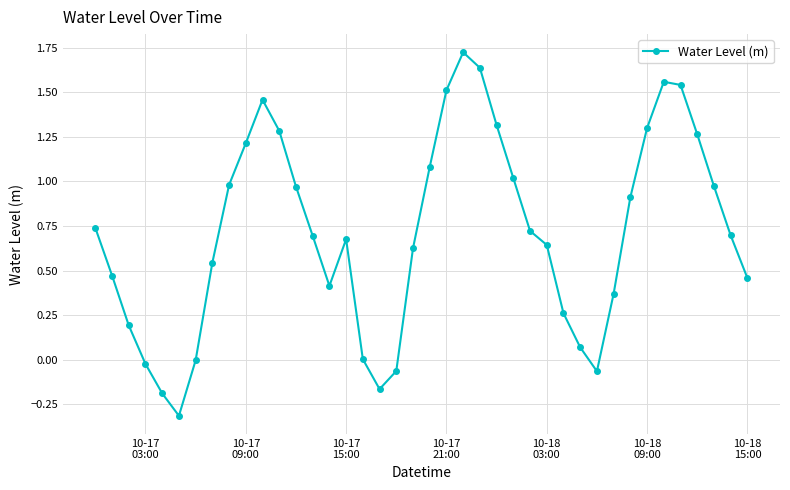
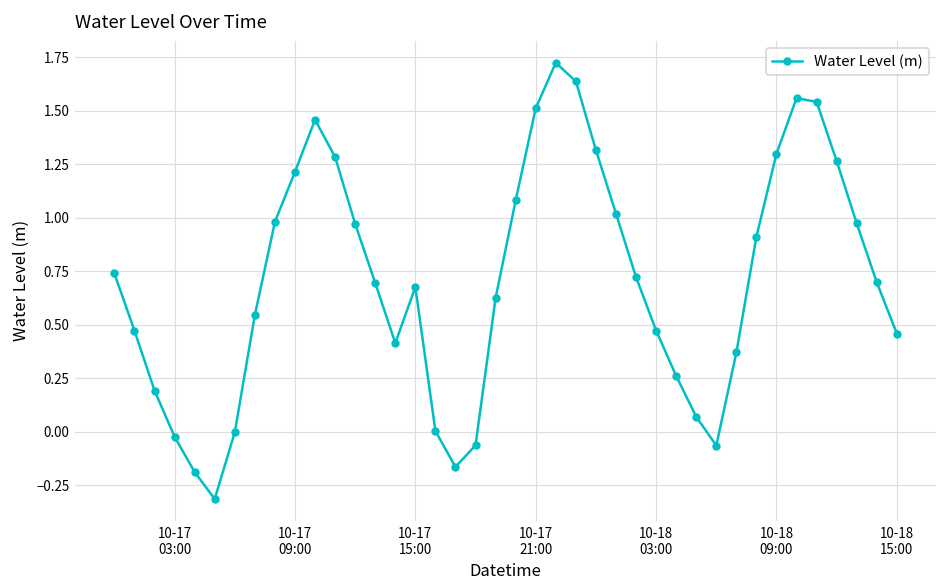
10-18 03:00: 0.64 -> 0.47
